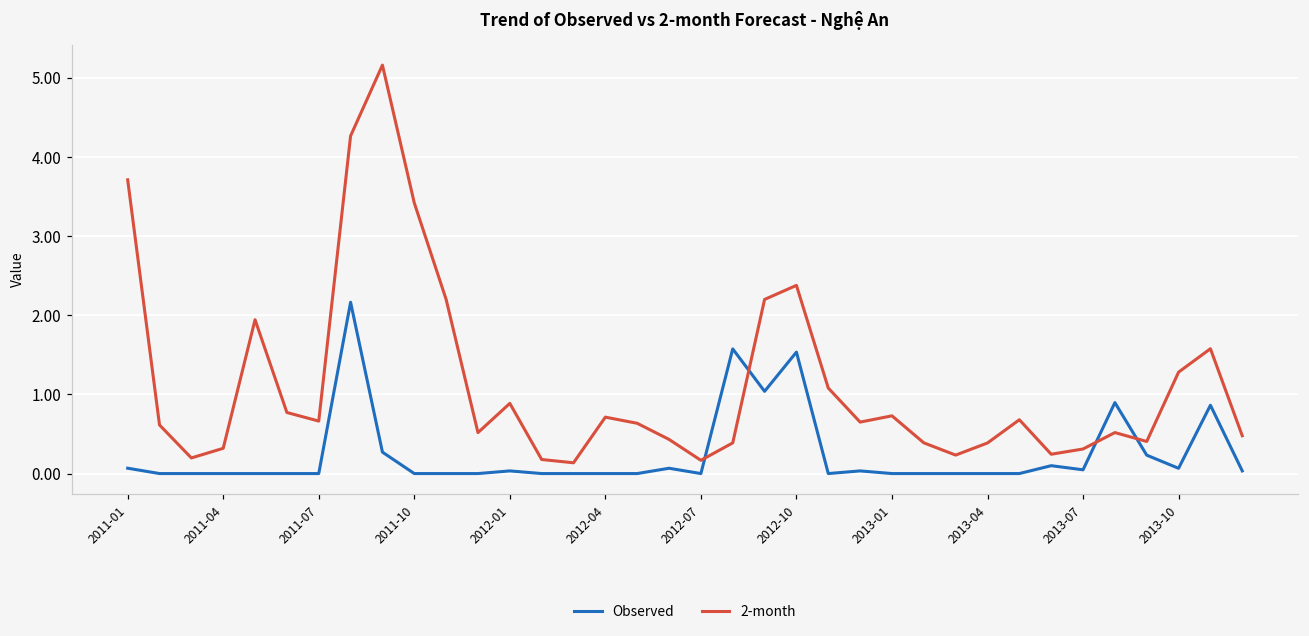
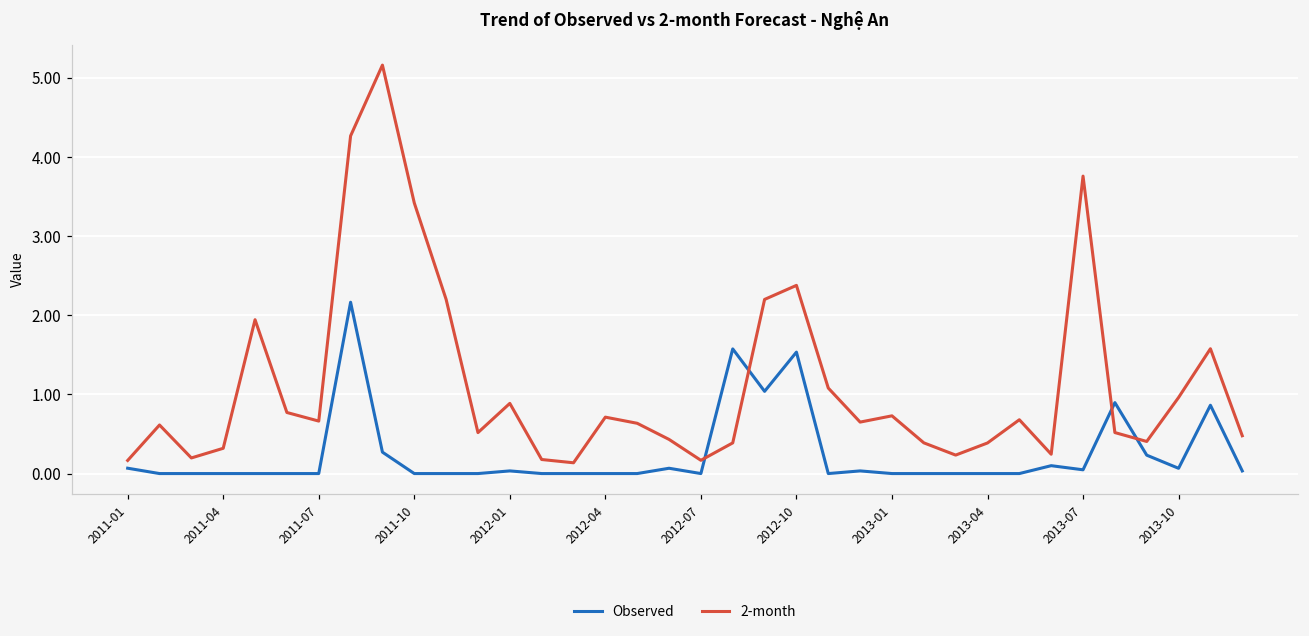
2-month, 2011-01: 3.7 -> 0.2
2-month, 2013-07: 0.3 -> 3.8
2-month, 2013-10: 1.3 -> 1.0
